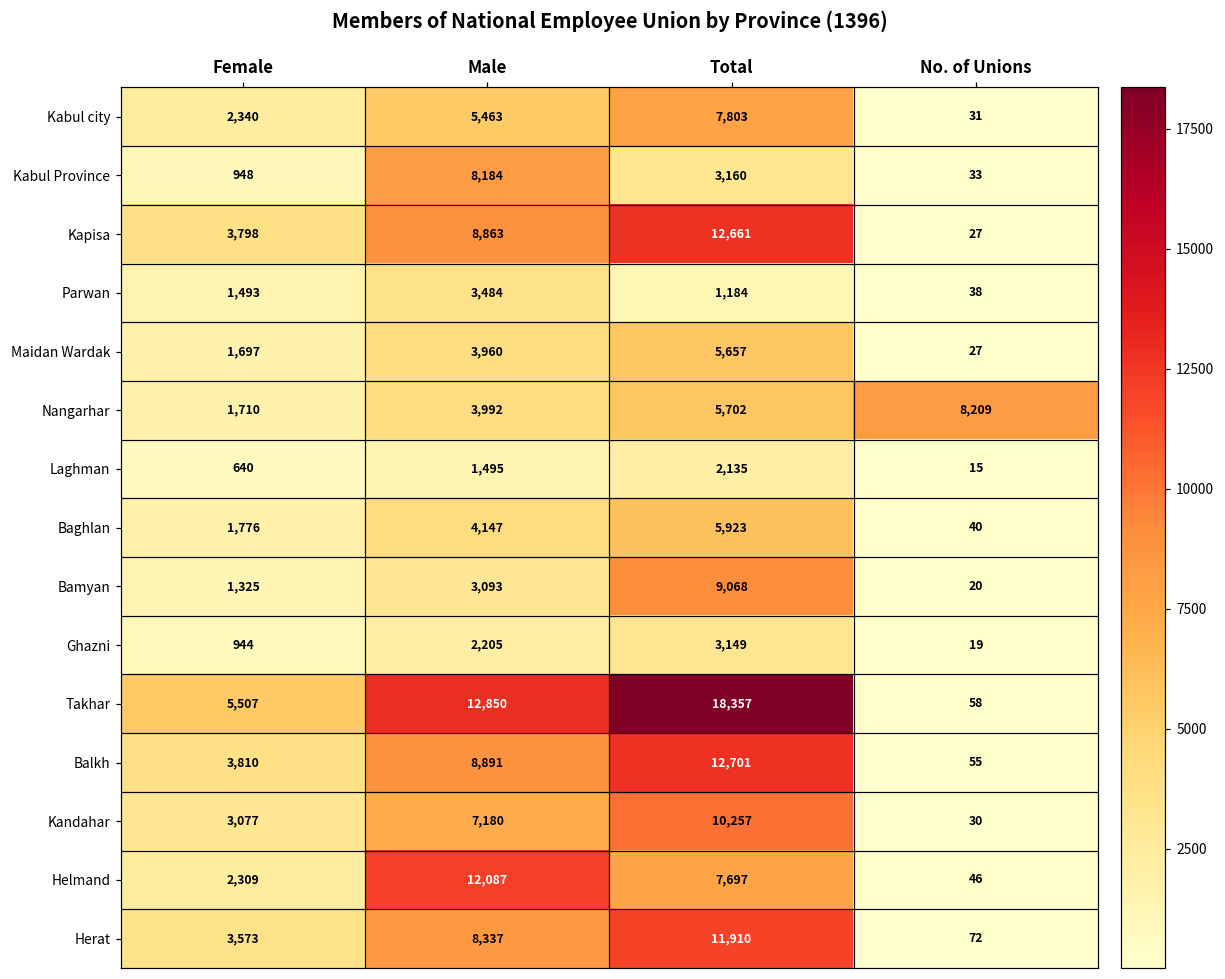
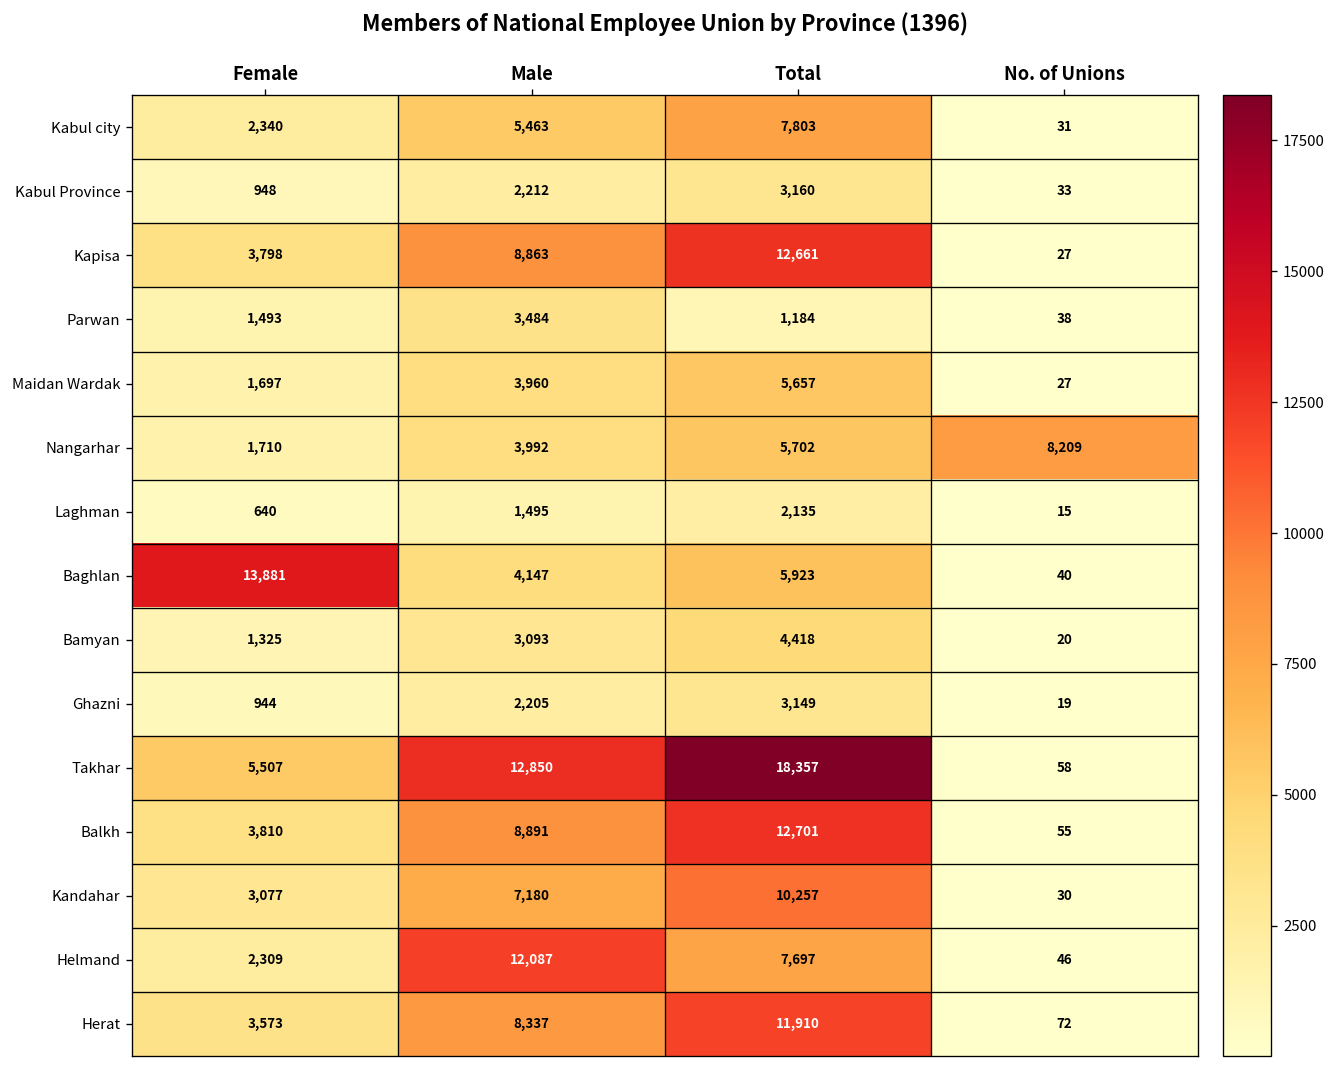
Kabul Province, Male: 8,184 -> 2,212
Baghlan, Female: 1,776 -> 13,881
Bamyan, Total: 9,068 -> 4,418
